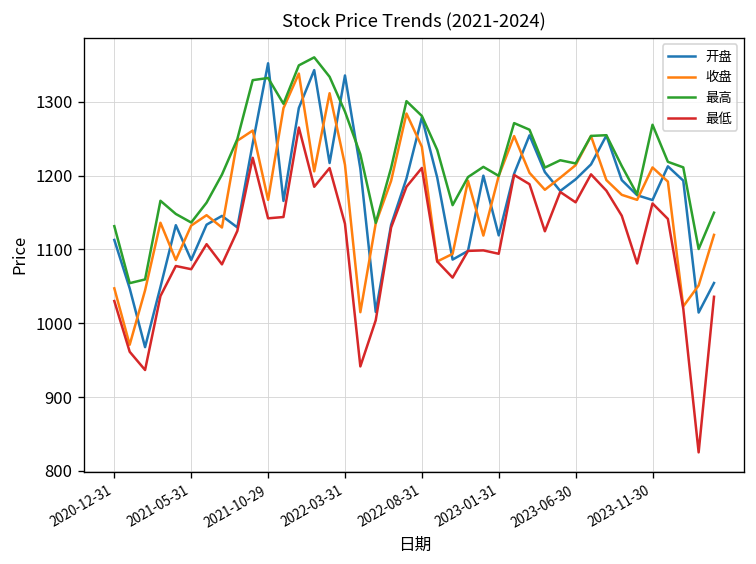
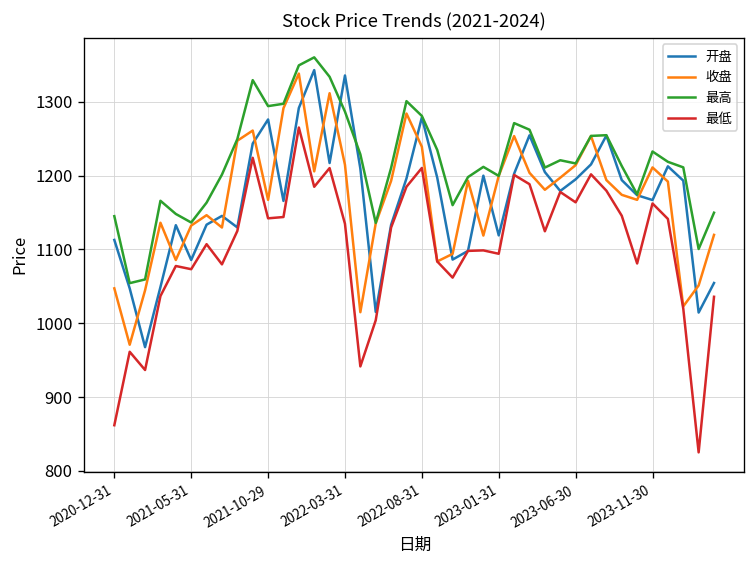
最高, 2020-12-31: 1130 -> 1150
最低, 2020-12-31: 1030 -> 860
开盘, 2021-10-29: 1350 -> 1280
最高, 2021-10-29: 1330 -> 1290
最高, 2023-11-30: 1270 -> 1230
